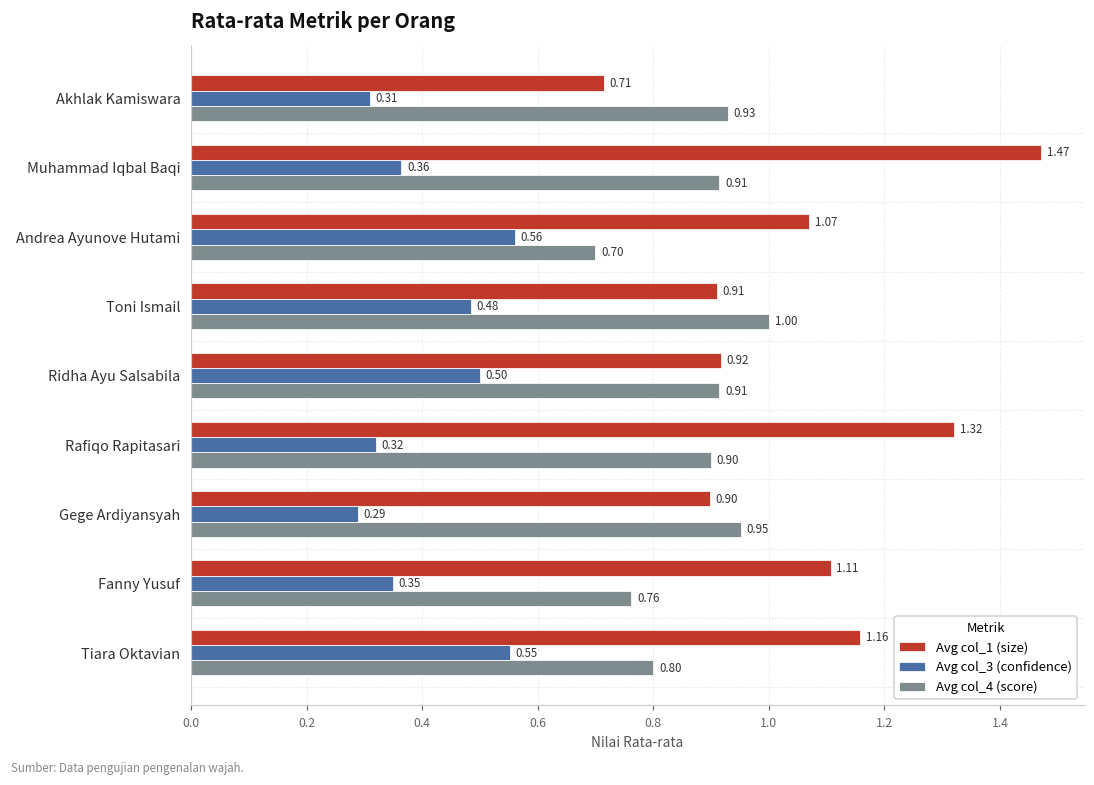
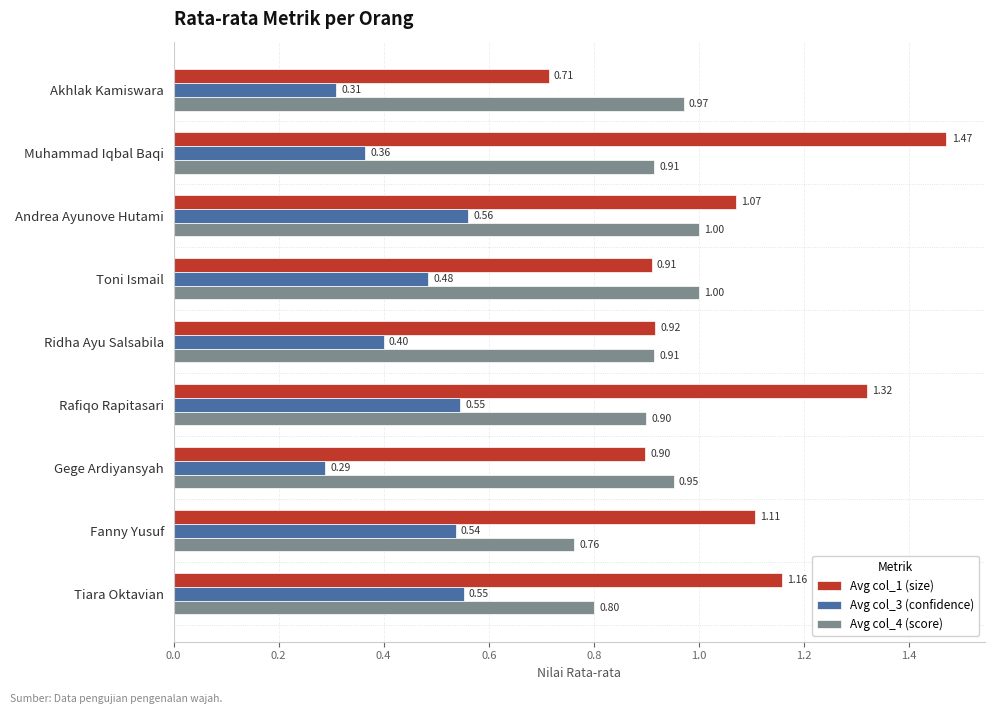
Avg col_4 (score), Akhlak Kamiswara: 0.93 -> 0.97
Avg col_4 (score), Andrea Ayunove Hutami: 0.70 -> 1.00
Avg col_3 (confidence), Ridha Ayu Salsabila: 0.50 -> 0.40
Avg col_3 (confidence), Rafiqo Rapitasari: 0.32 -> 0.55
Avg col_3 (confidence), Fanny Yusuf: 0.35 -> 0.54
